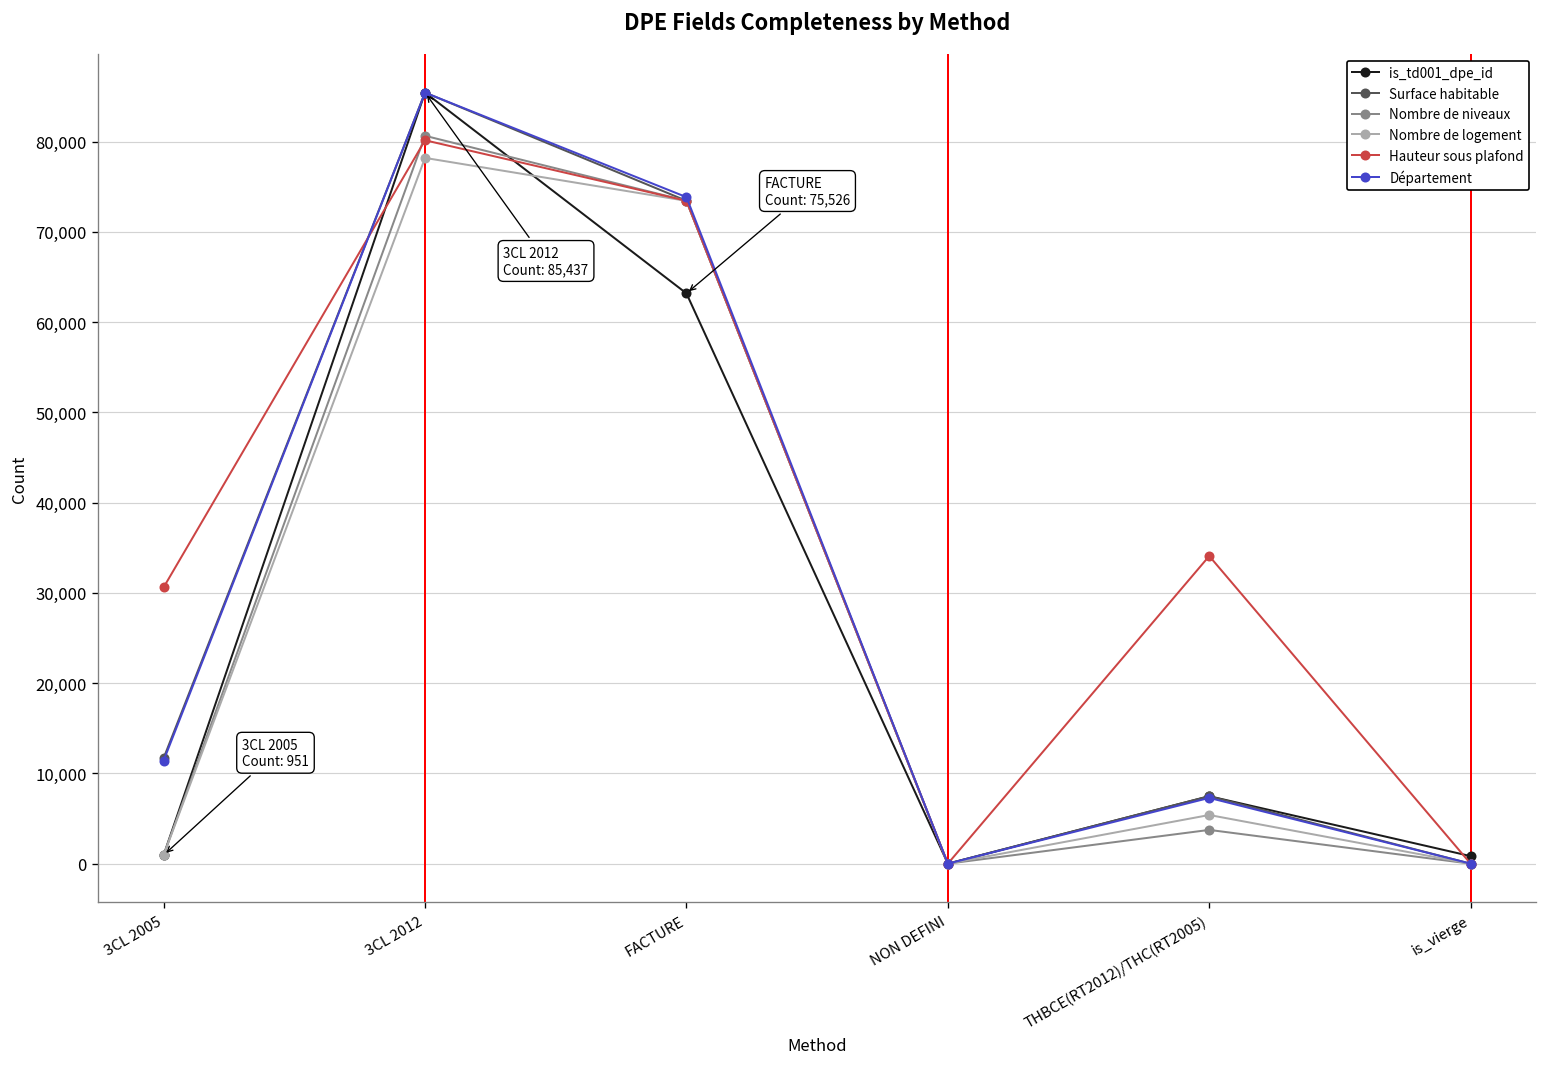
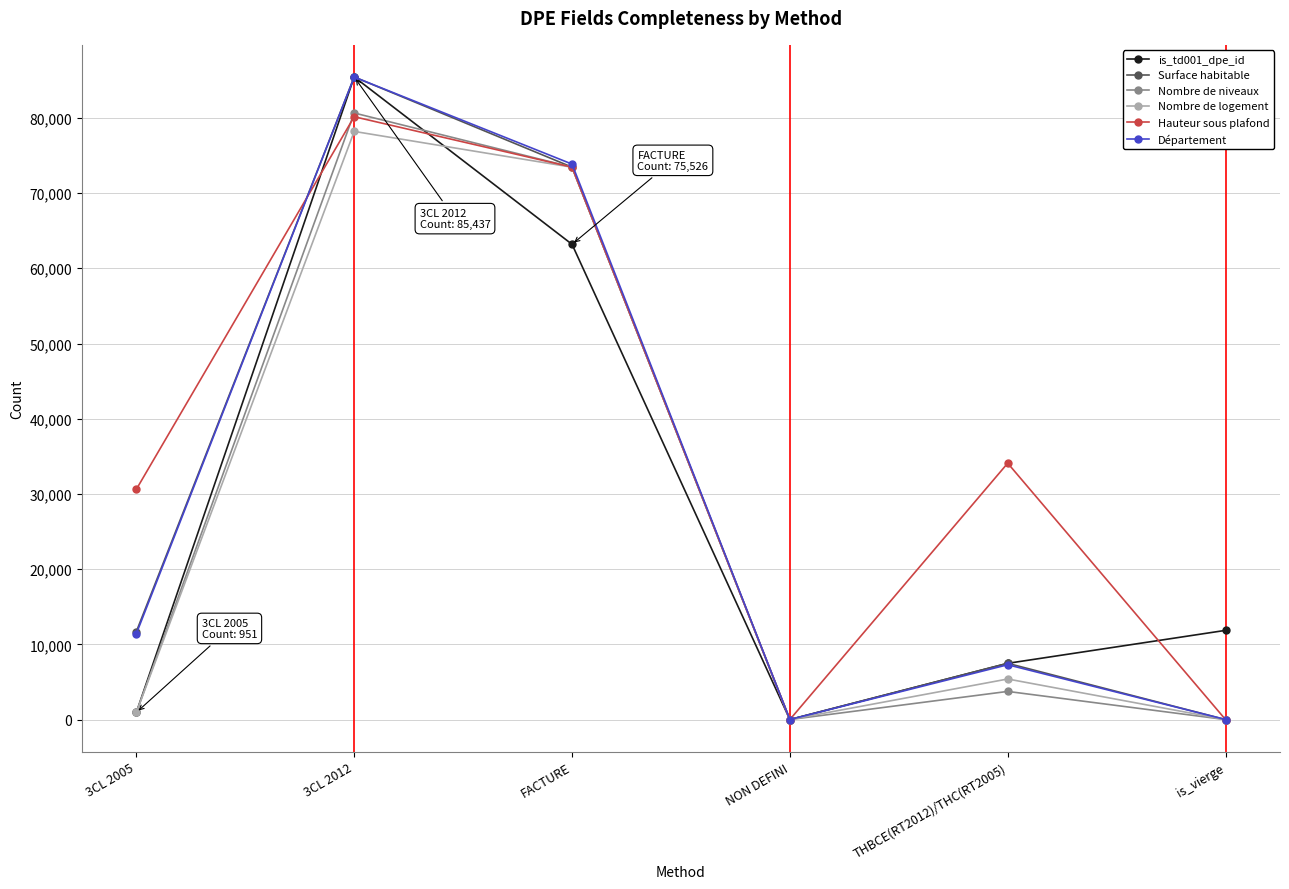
is_td001_dpe_id, is_vierge: 1,000 -> 12,000
